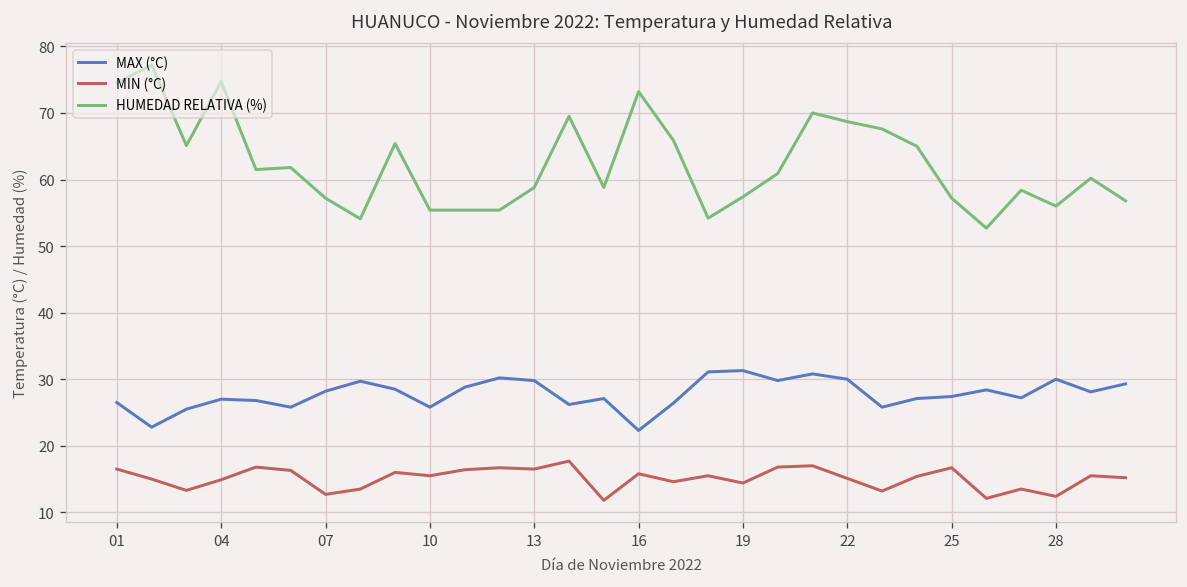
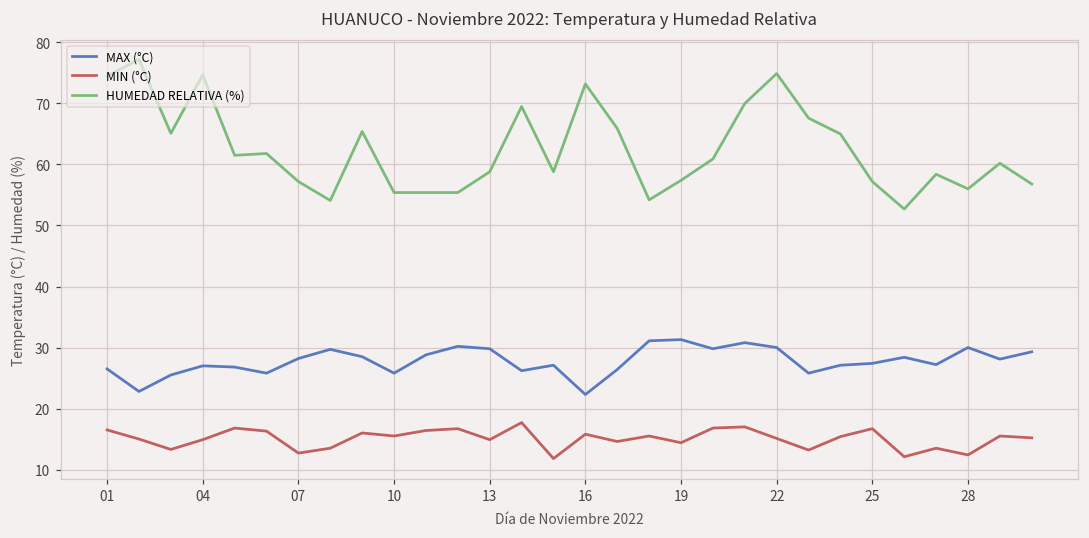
MIN (°C), 13: 17 -> 15
HUMEDAD RELATIVA (%), 22: 69 -> 75
